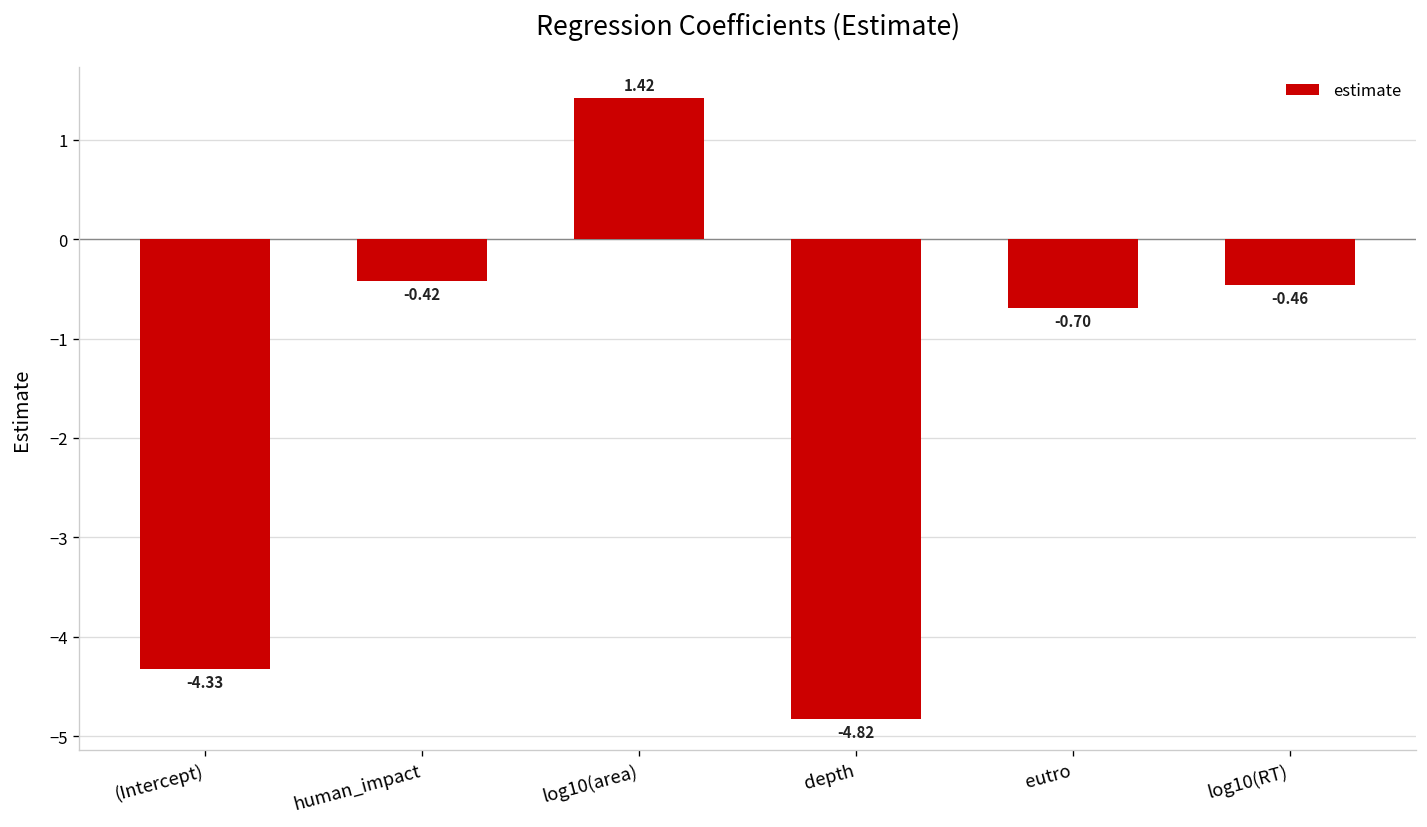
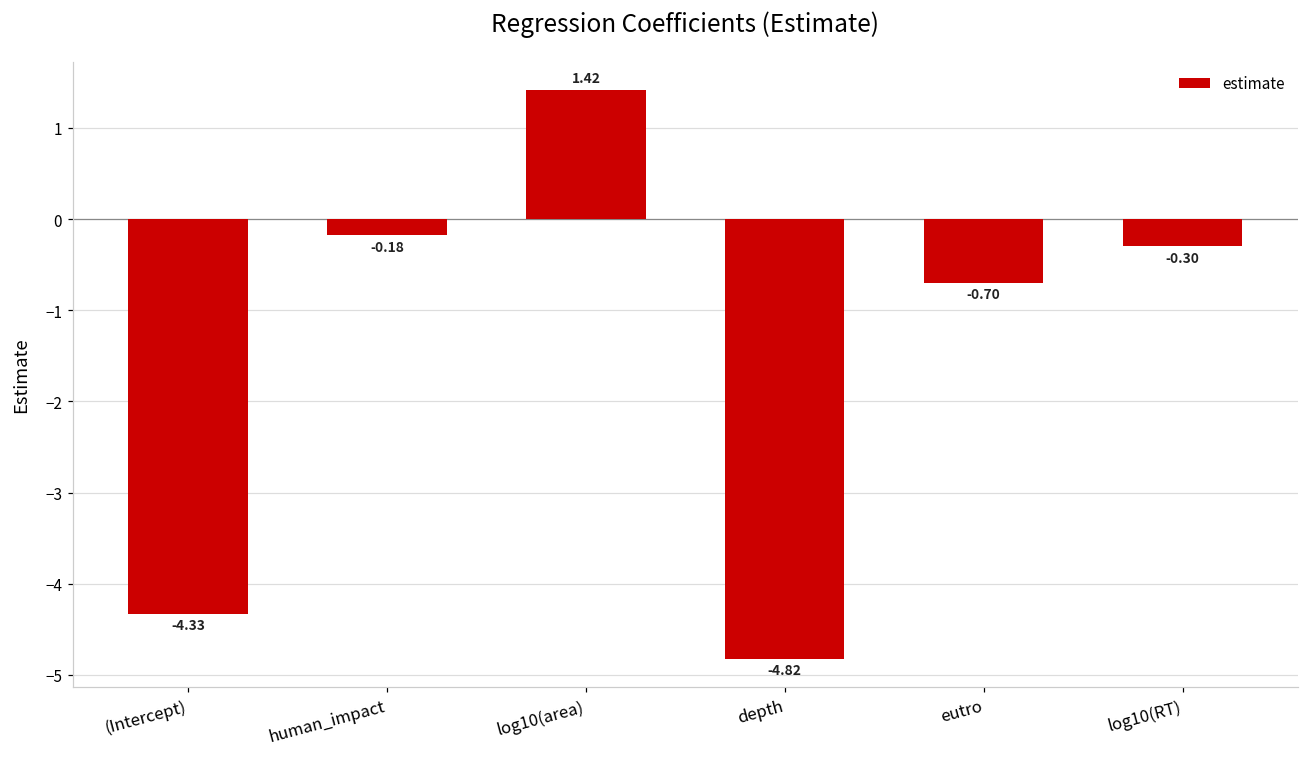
human_impact: -0.42 -> -0.18
log10(RT): -0.46 -> -0.30
